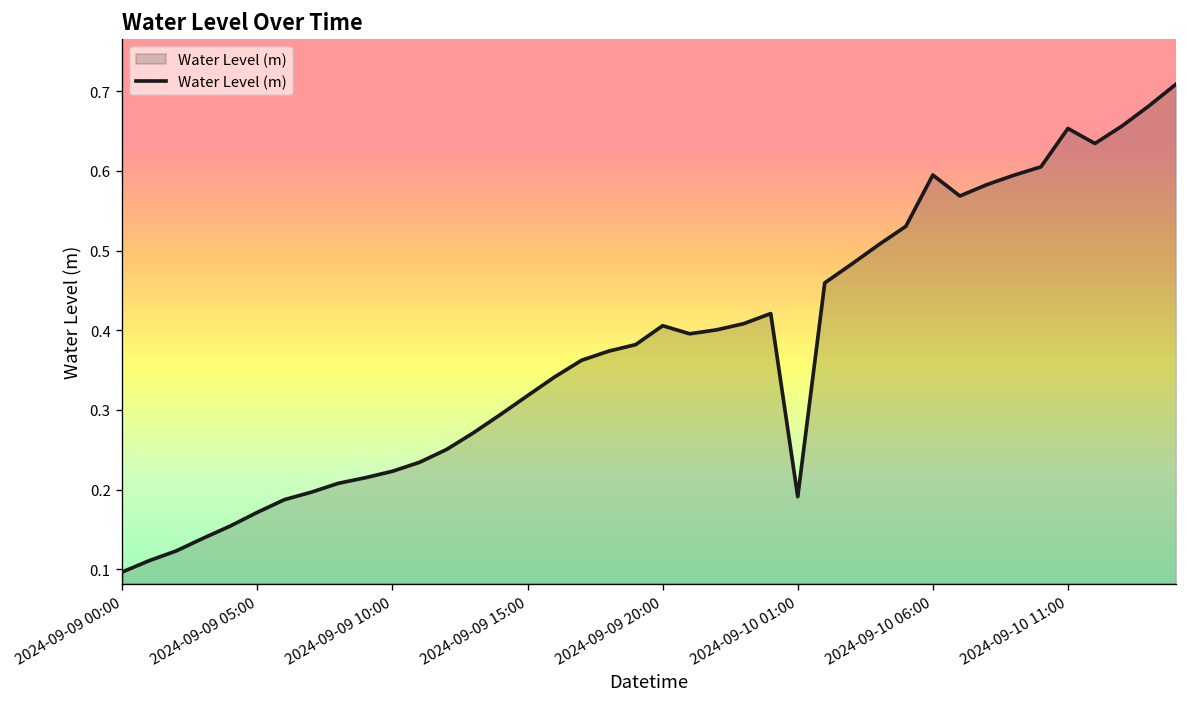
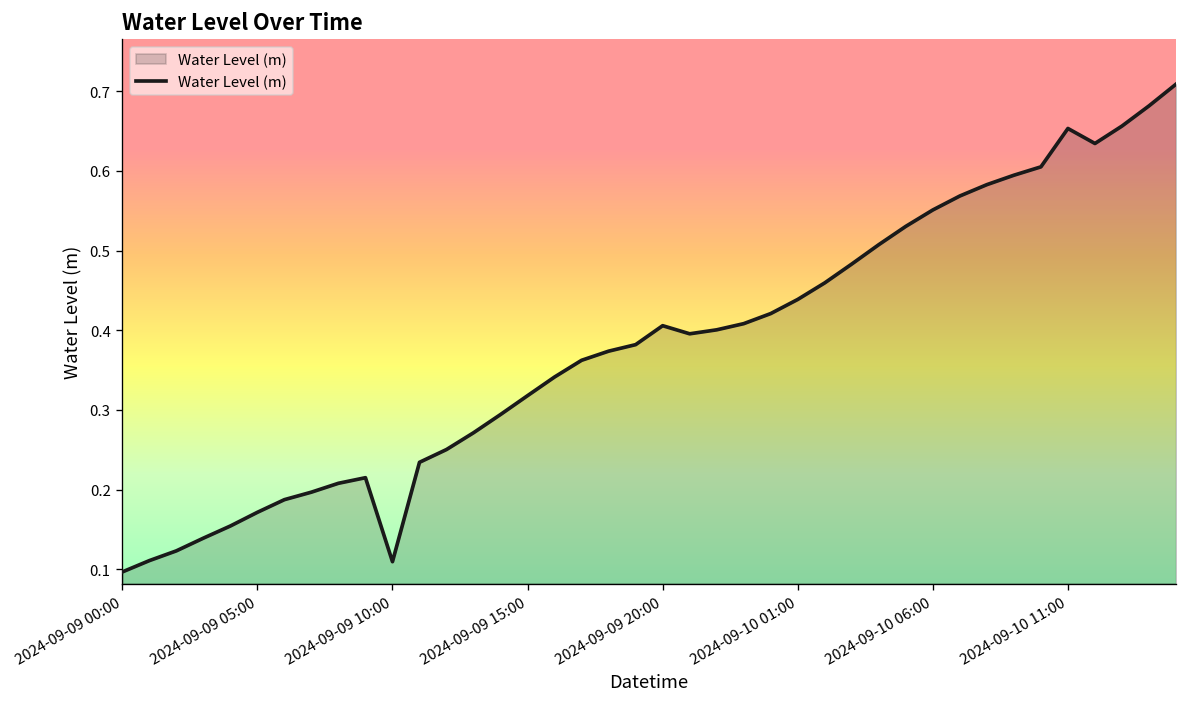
2024-09-09 10:00: 0.22 -> 0.11
2024-09-10 01:00: 0.19 -> 0.44
2024-09-10 06:00: 0.59 -> 0.55
